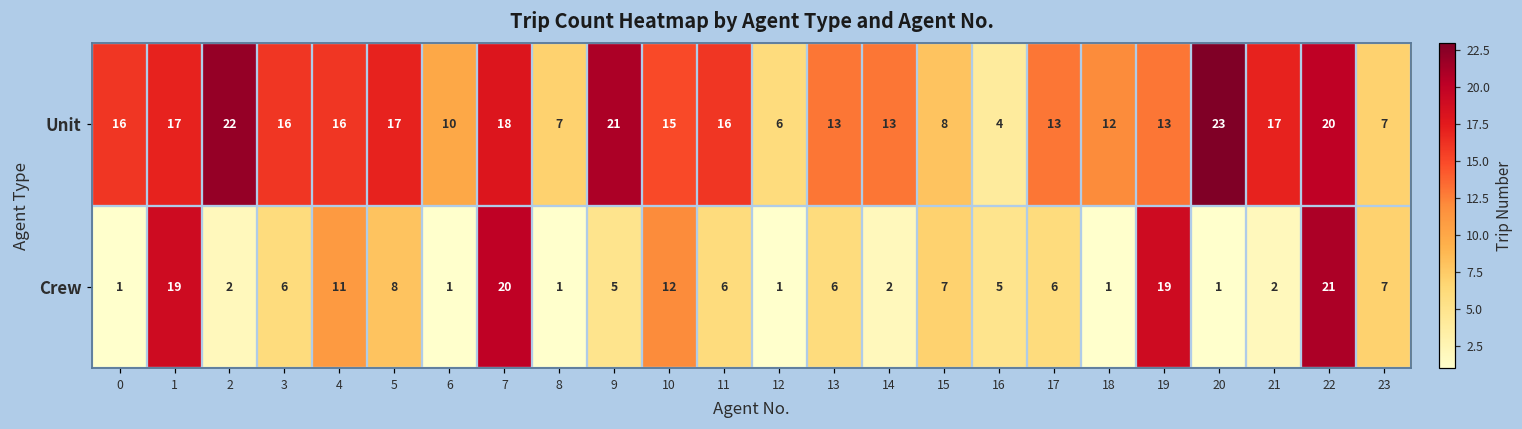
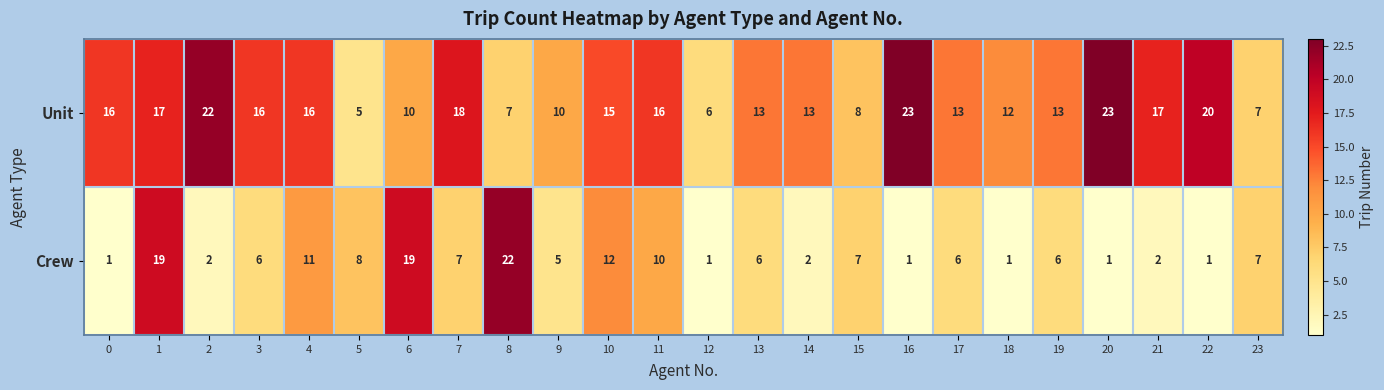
Unit, 5: 17 -> 5
Unit, 9: 21 -> 10
Unit, 16: 4 -> 23
Crew, 6: 1 -> 19
Crew, 7: 20 -> 7
Crew, 8: 1 -> 22
Crew, 11: 6 -> 10
Crew, 16: 5 -> 1
Crew, 19: 19 -> 6
Crew, 22: 21 -> 1
